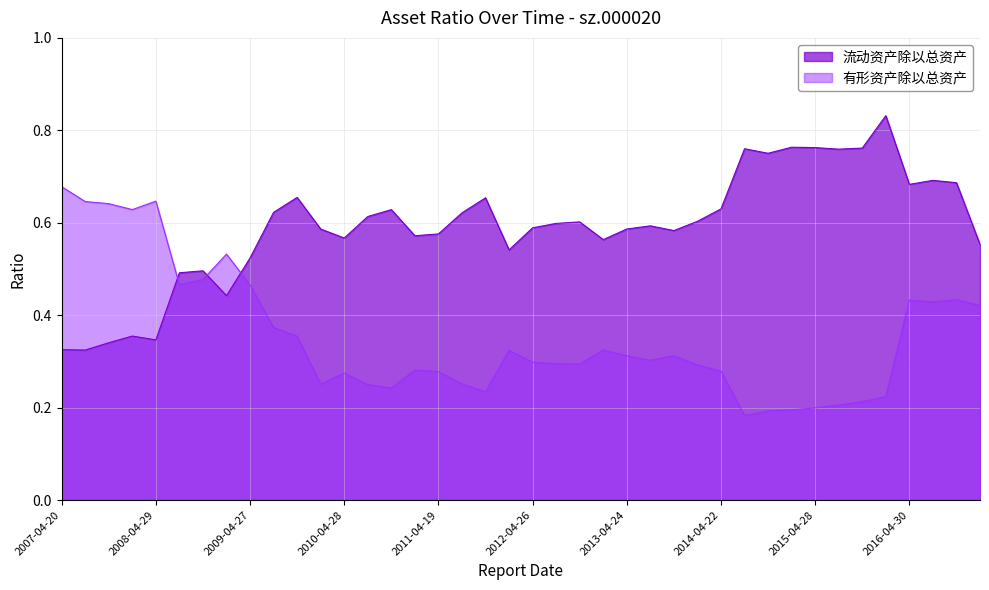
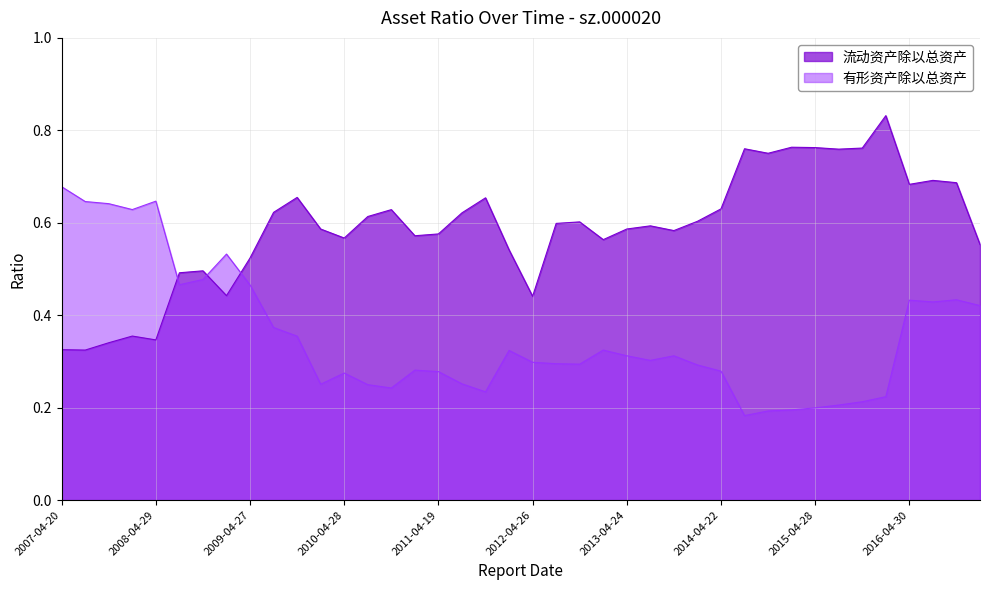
流动资产除以总资产, 2012-04-26: 0.59 -> 0.44
